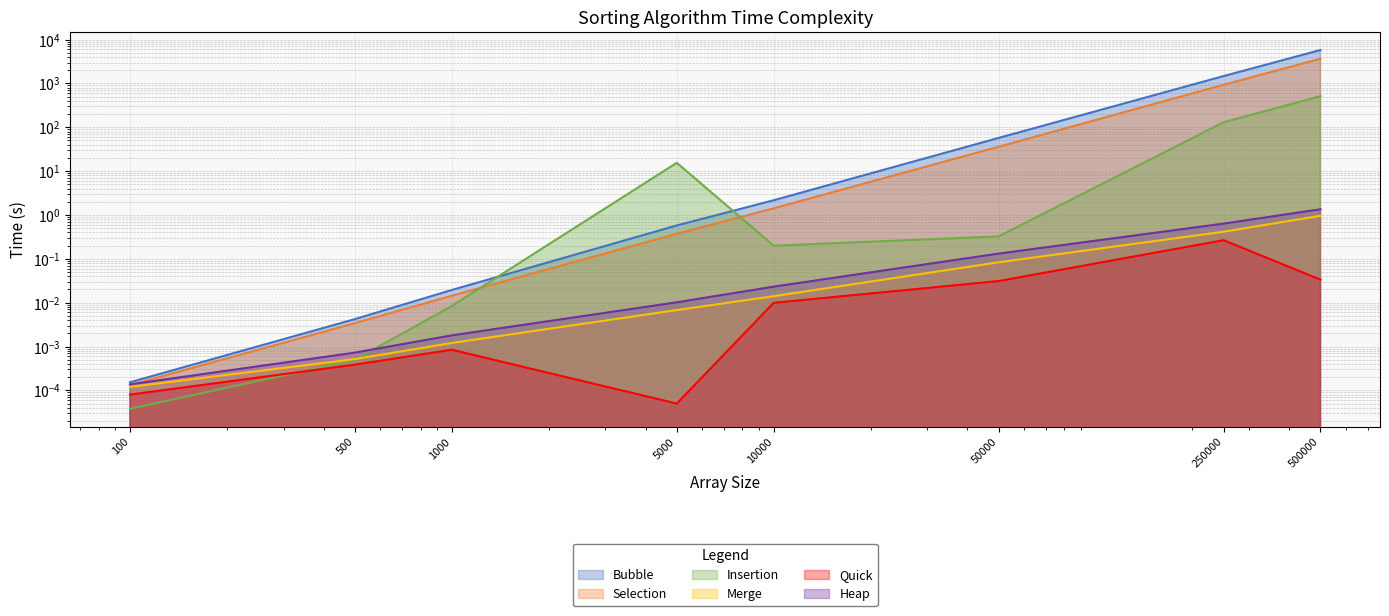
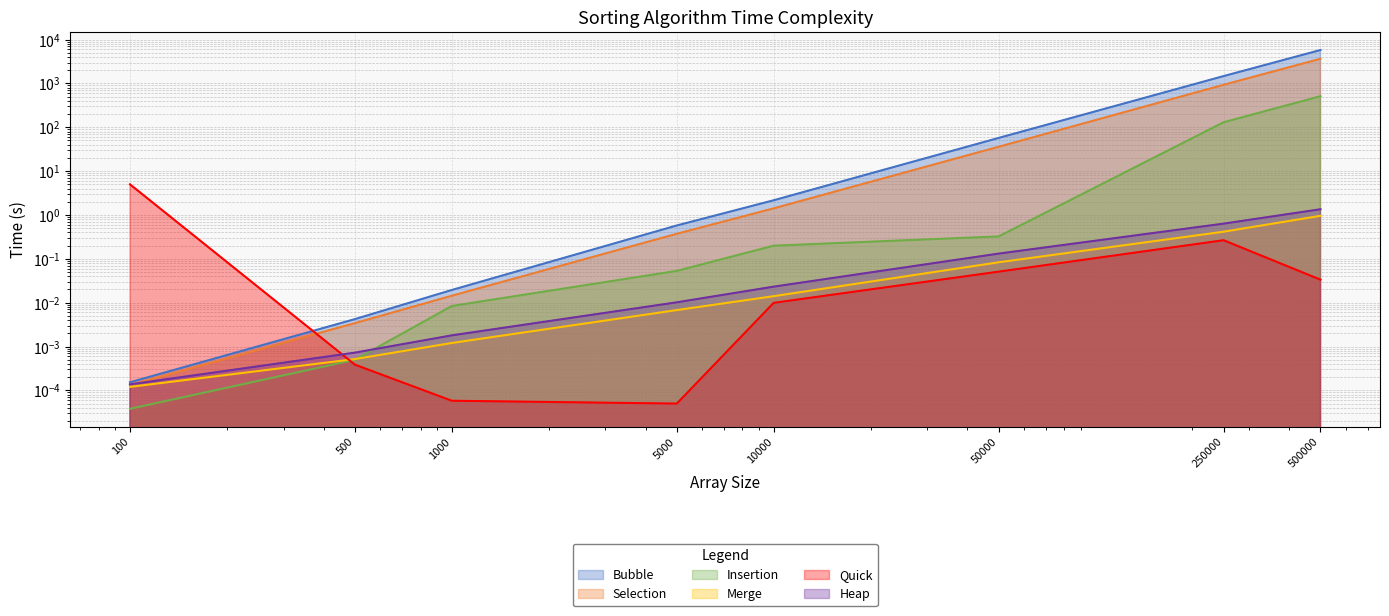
Quick, 100: 0 -> 5
Quick, 1000: 0.0008 -> 0.00006
Insertion, 5000: 15 -> 0.05
Quick, 50000: 0.03 -> 0.05
